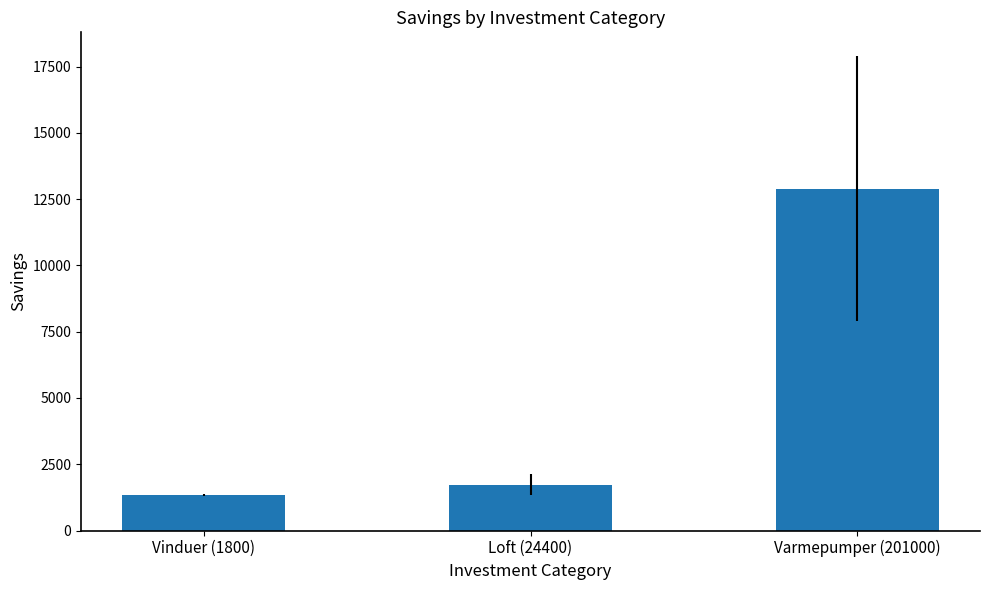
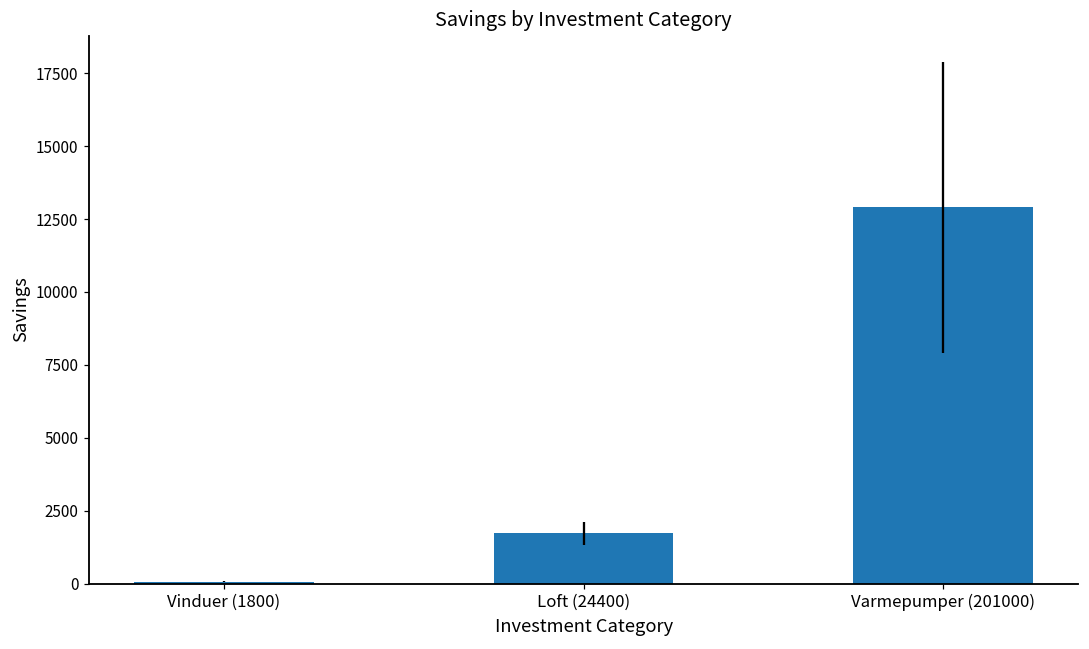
Vinduer (1800): 1300 -> 100
